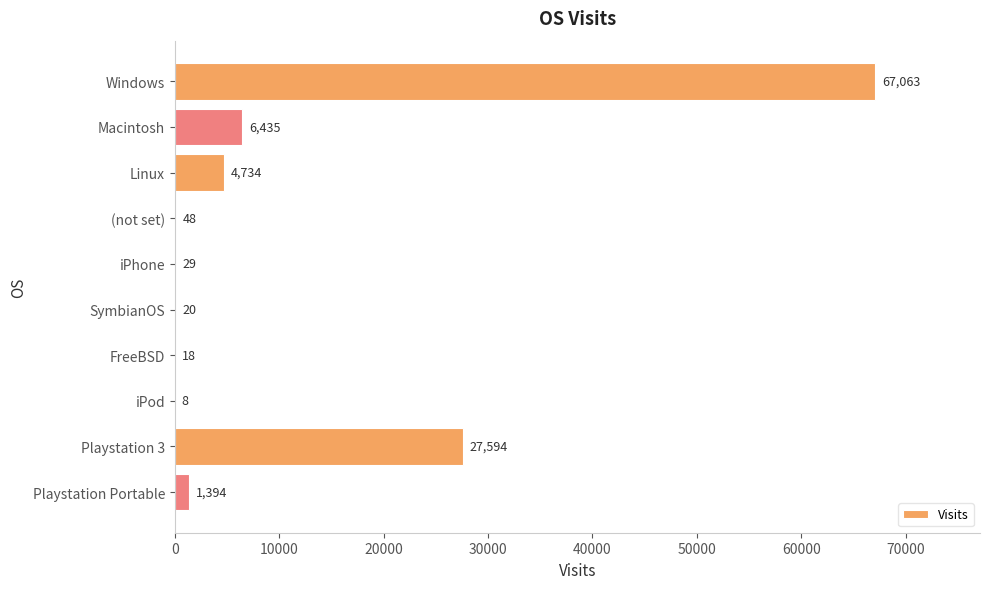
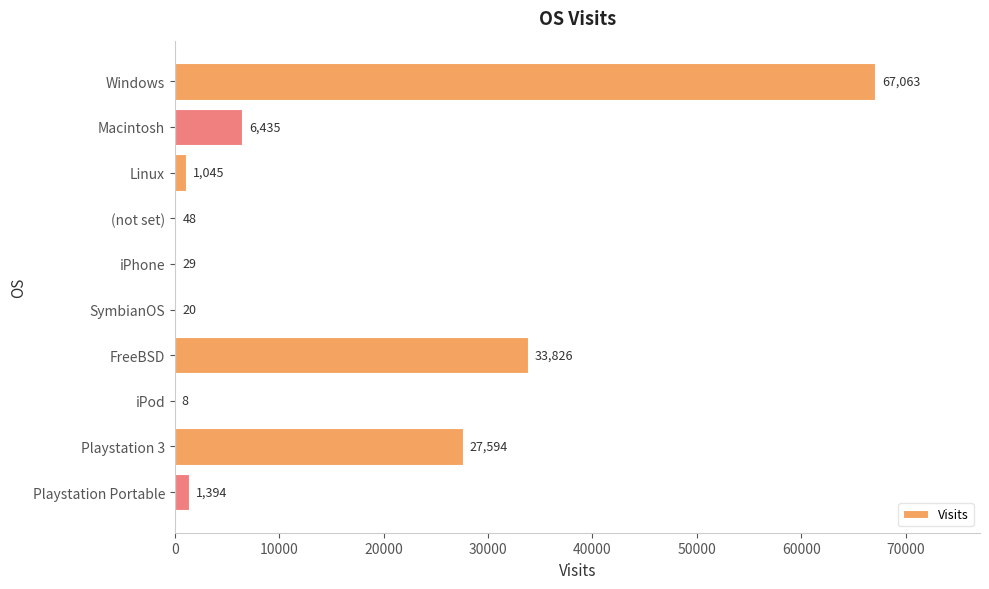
Linux: 4,734 -> 1,045
FreeBSD: 18 -> 33,826
